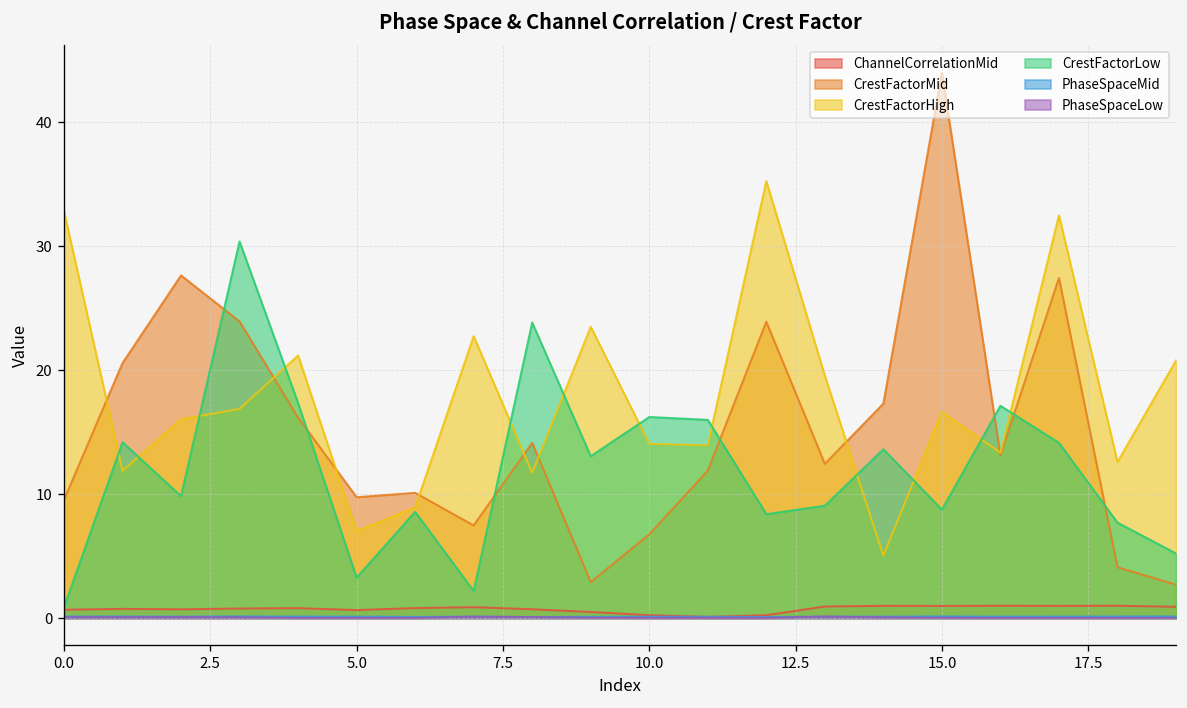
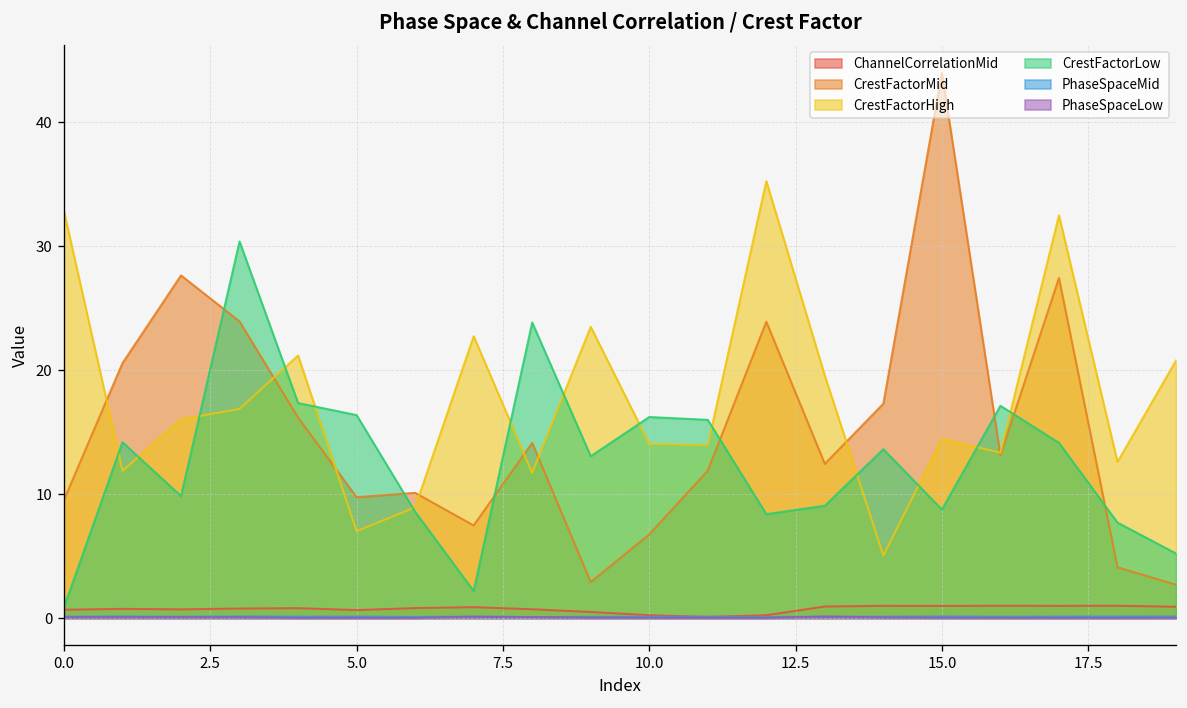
CrestFactorLow, 5.0: 3.3 -> 16.4
CrestFactorHigh, 15.0: 16.6 -> 14.5
